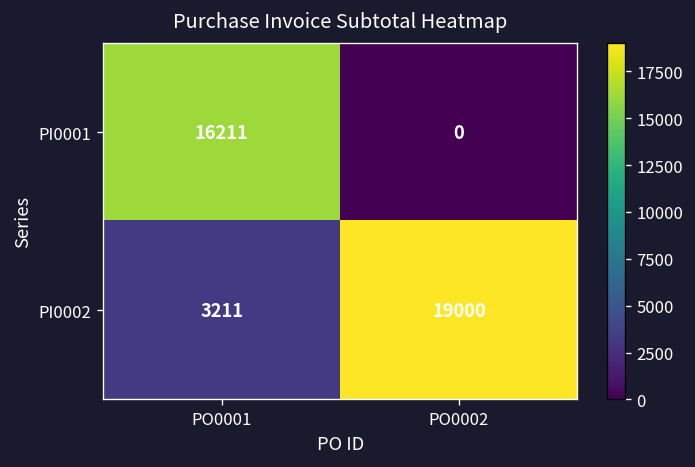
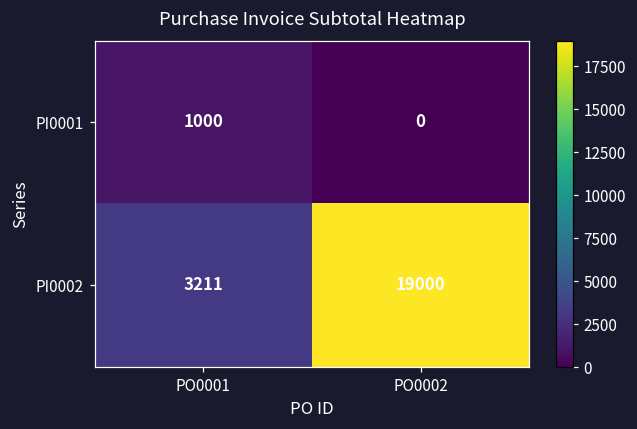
PI0001, PO0001: 16211 -> 1000
